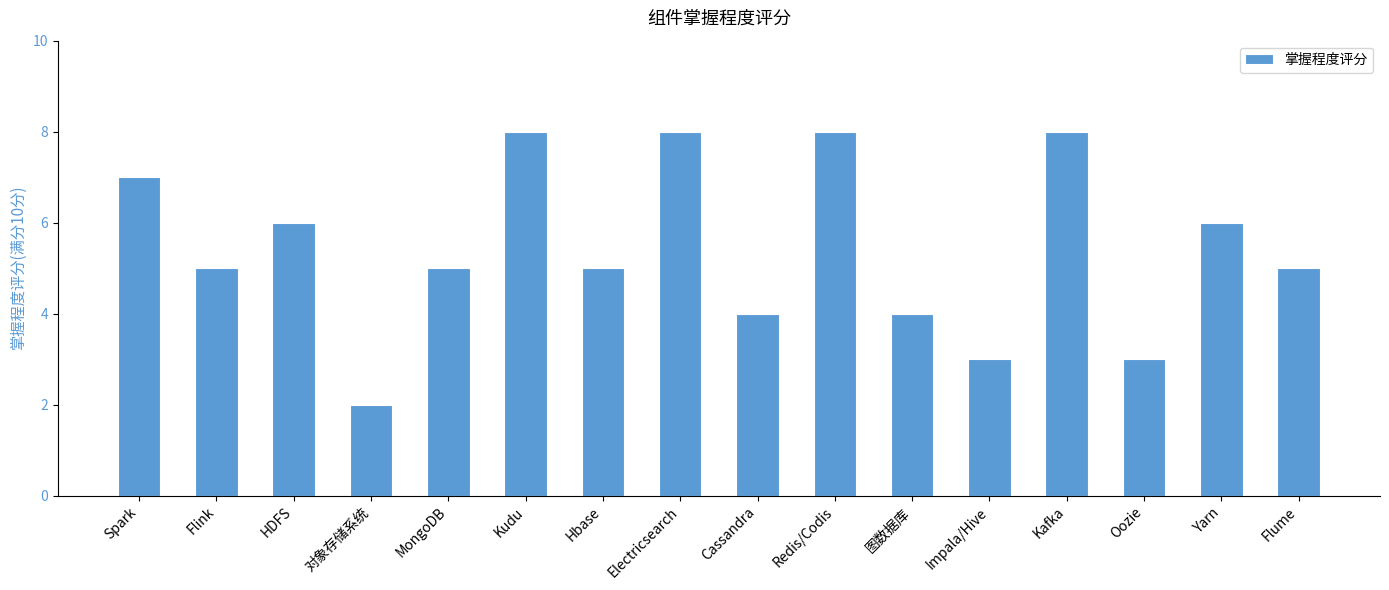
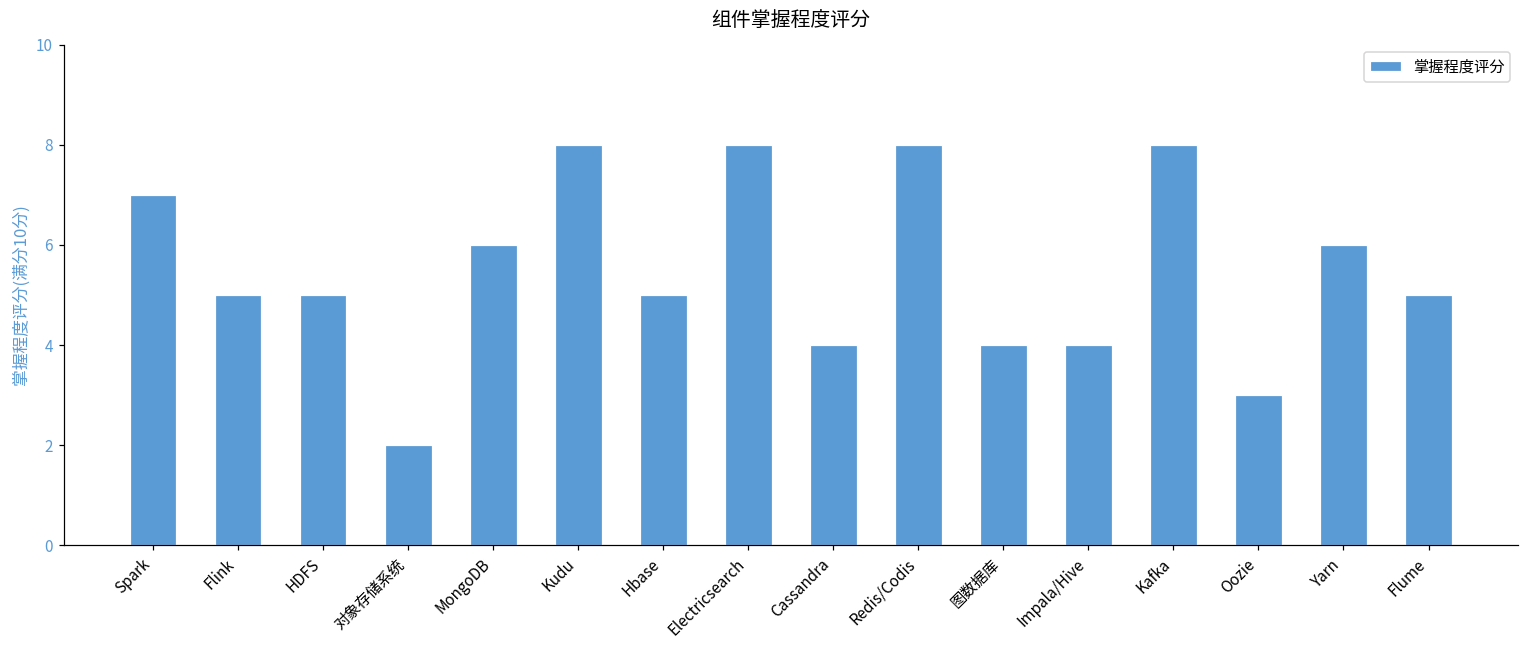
HDFS: 6 -> 5
MongoDB: 5 -> 6
Impala/Hive: 3 -> 4
